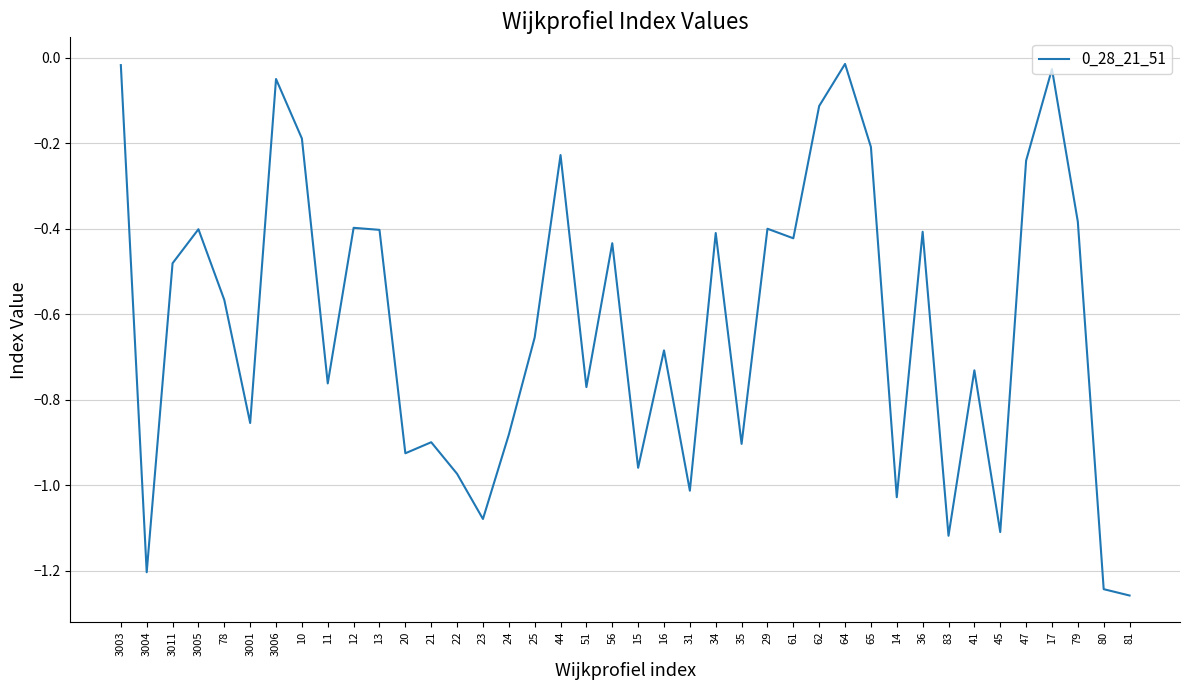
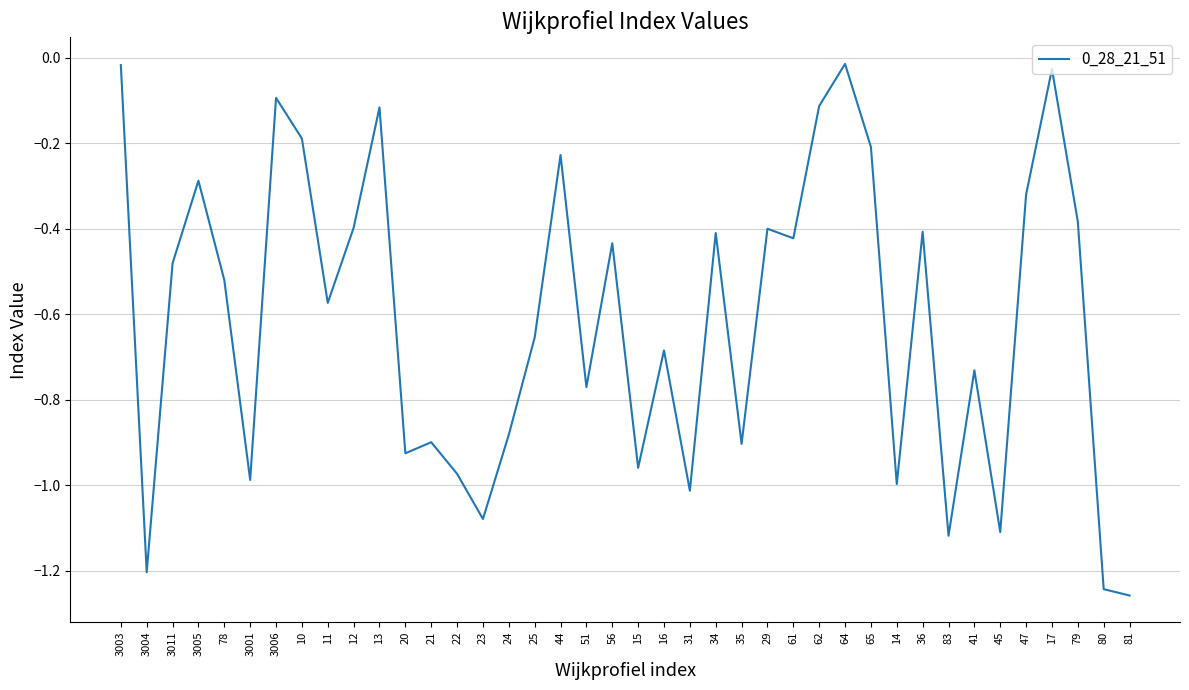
3005: -0.40 -> -0.29
78: -0.57 -> -0.52
3001: -0.85 -> -0.99
3006: -0.05 -> -0.09
11: -0.76 -> -0.57
13: -0.40 -> -0.12
14: -1.03 -> -1.00
47: -0.24 -> -0.32
